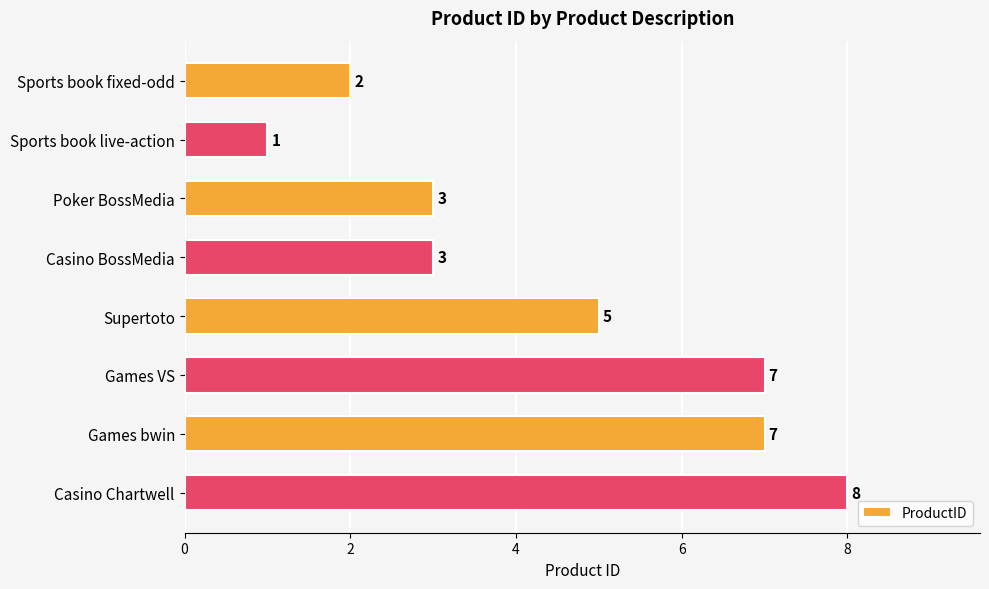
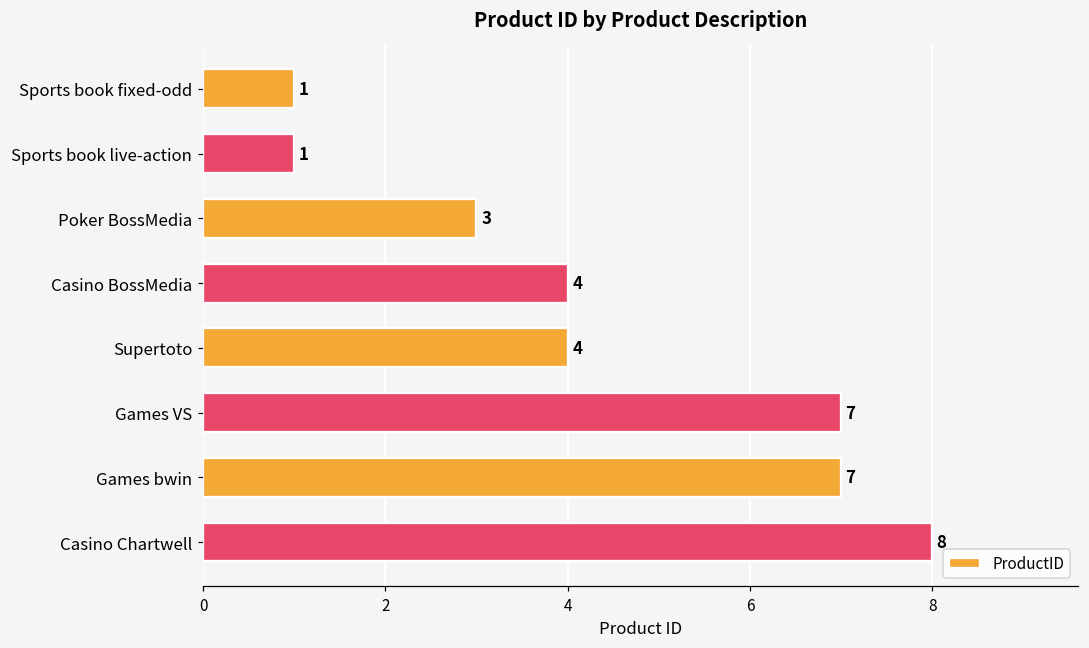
Sports book fixed-odd: 2 -> 1
Casino BossMedia: 3 -> 4
Supertoto: 5 -> 4
